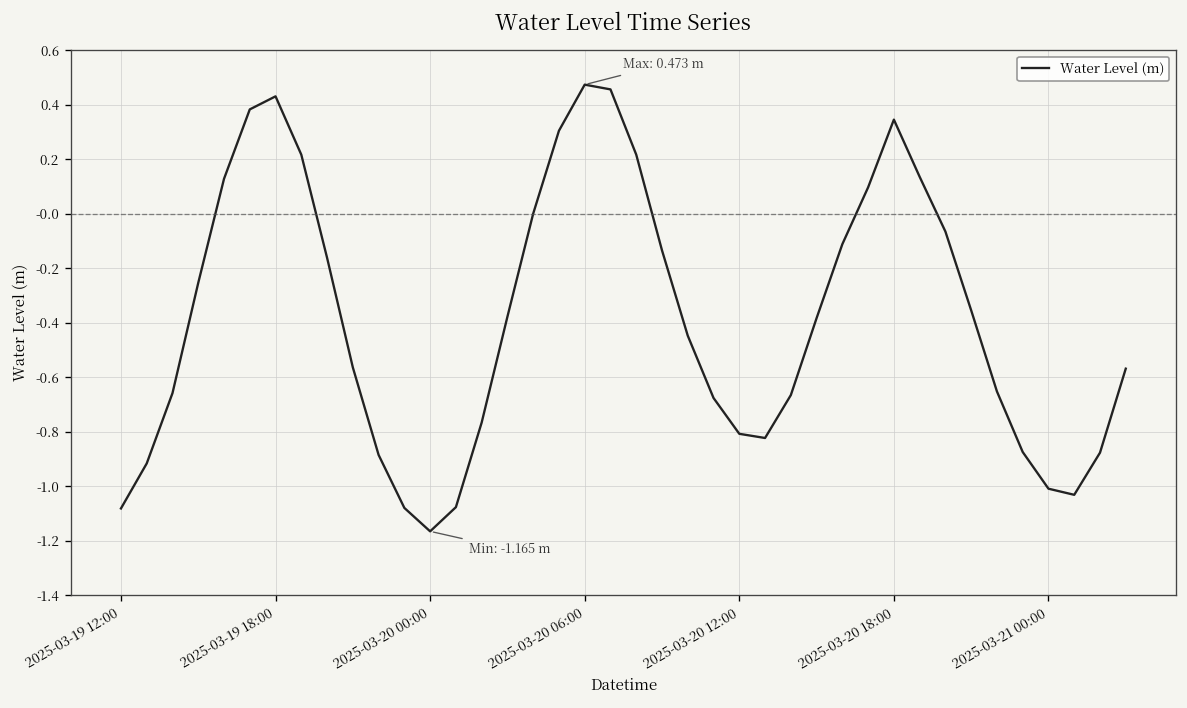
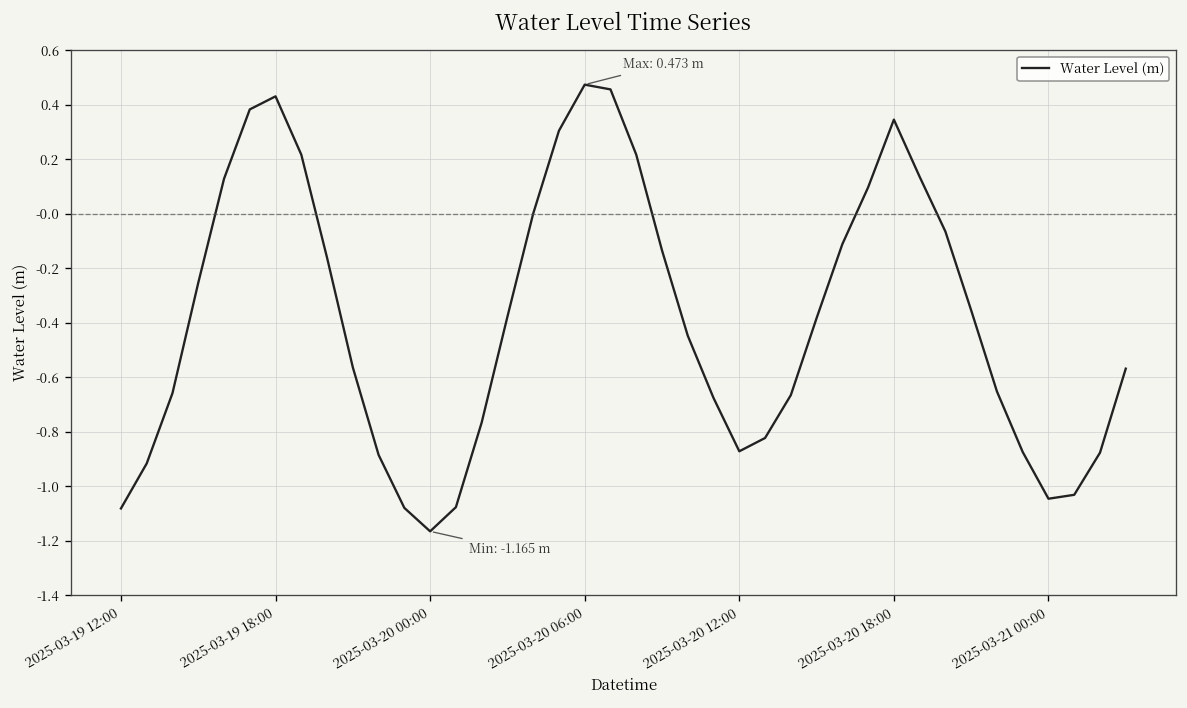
2025-03-20 12:00: -0.81 -> -0.87
2025-03-21 00:00: -1.01 -> -1.05
